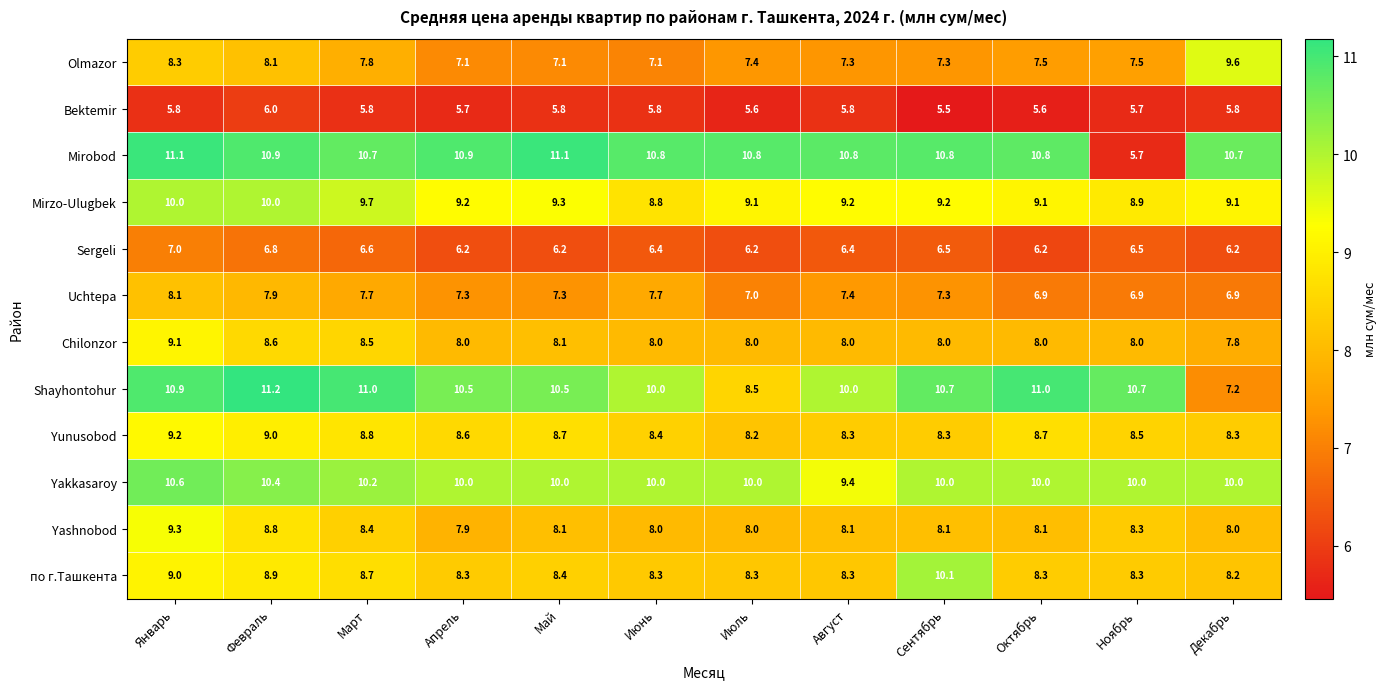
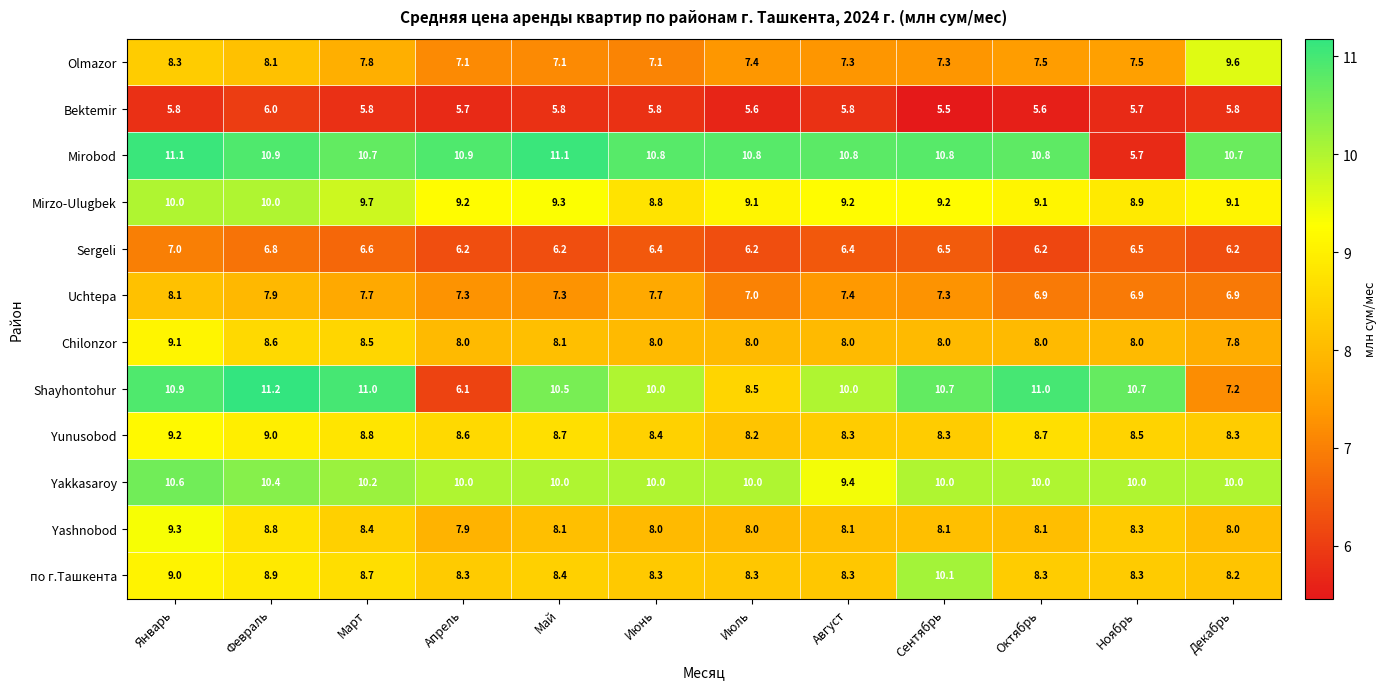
Shayhontohur, Апрель: 10.5 -> 6.1
